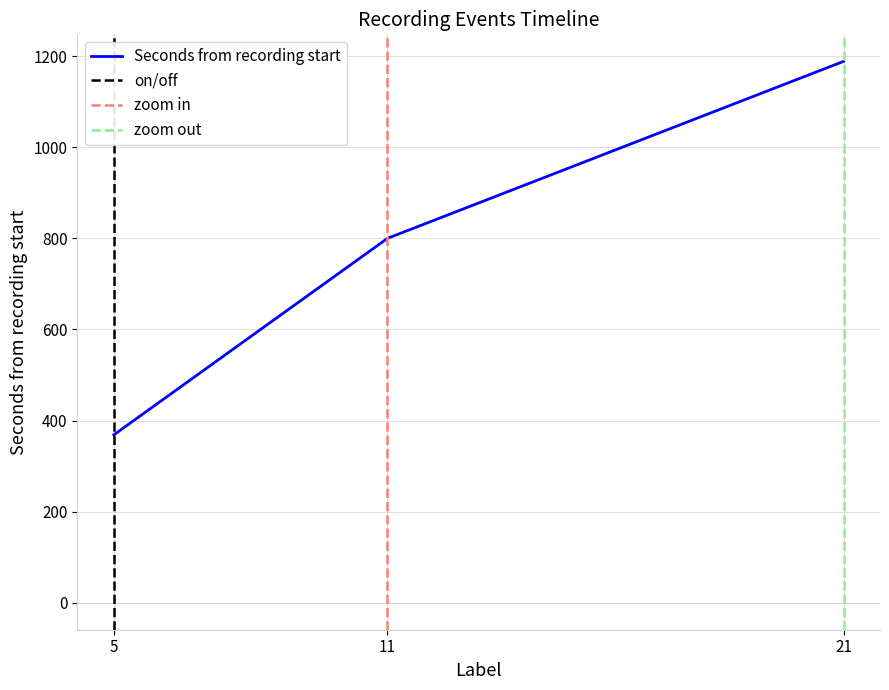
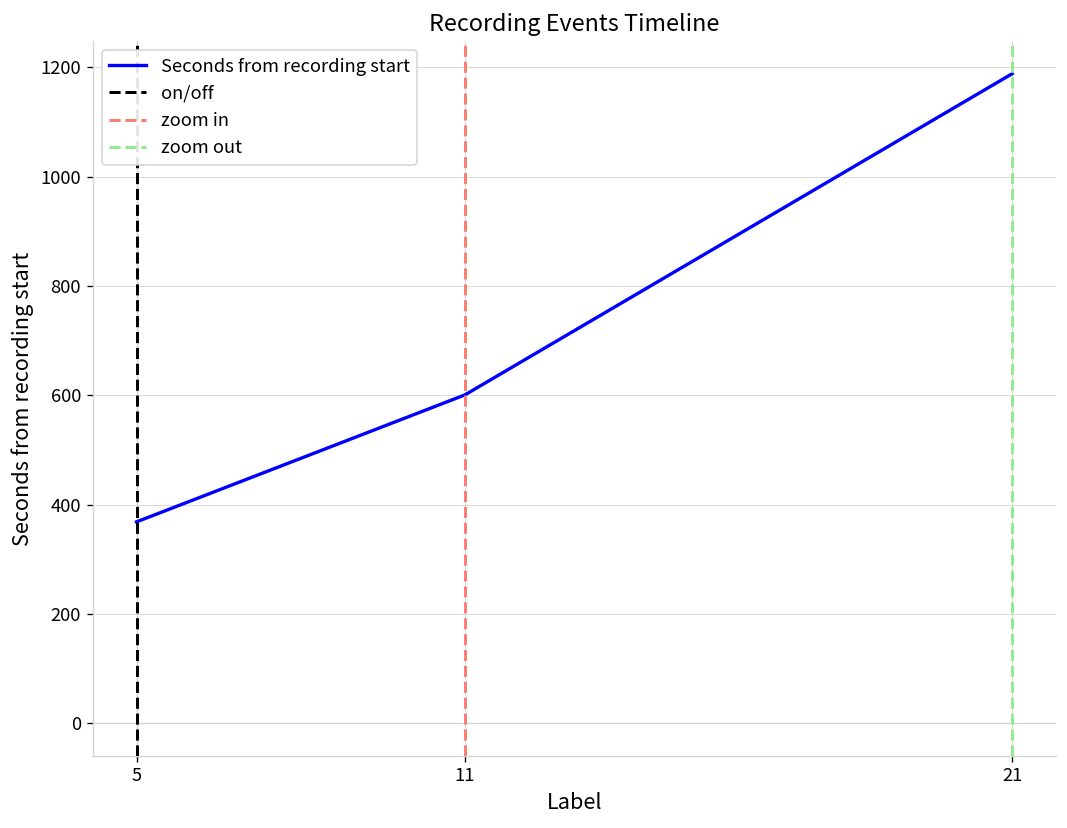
11: 800 -> 600
